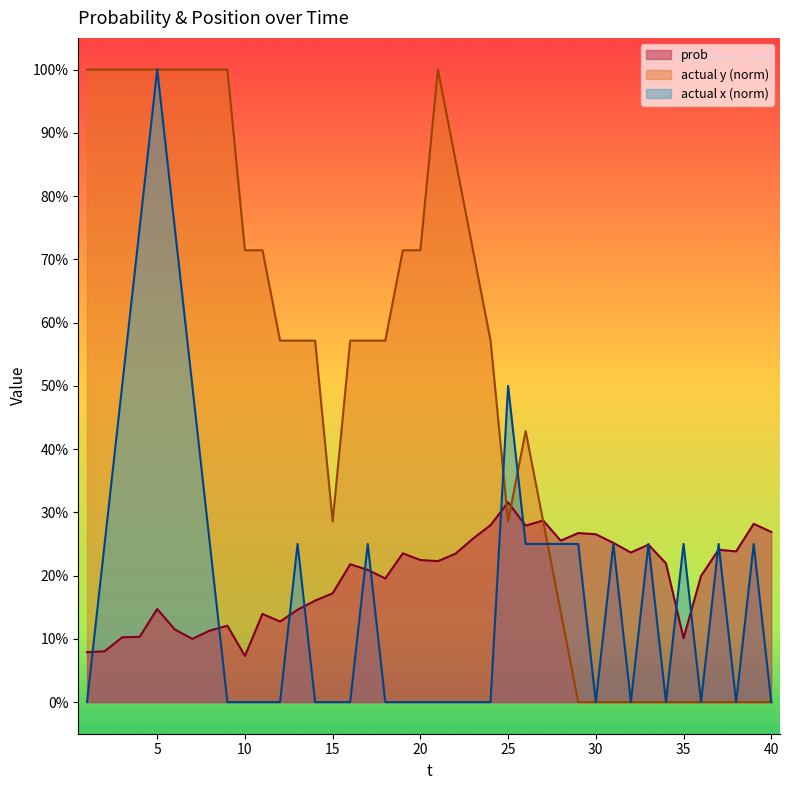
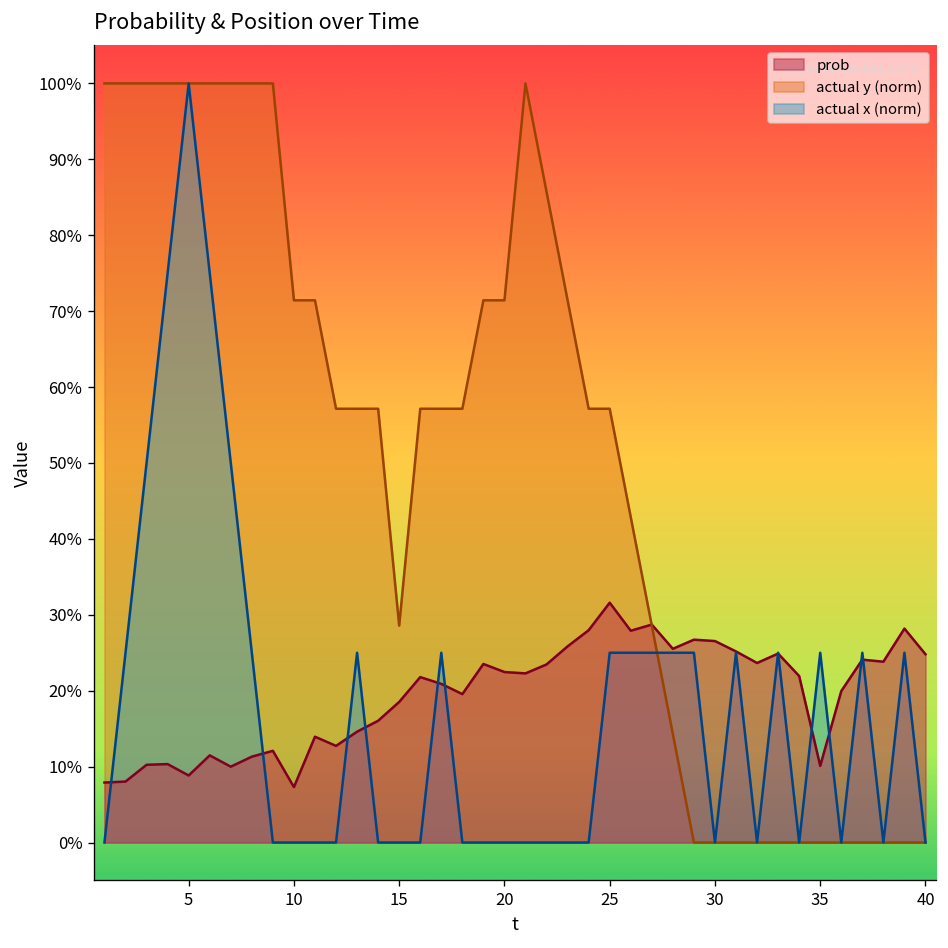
prob, 5: 15% -> 9%
prob, 15: 17% -> 19%
actual y (norm), 25: 29% -> 57%
actual x (norm), 25: 50% -> 25%
prob, 40: 27% -> 25%
